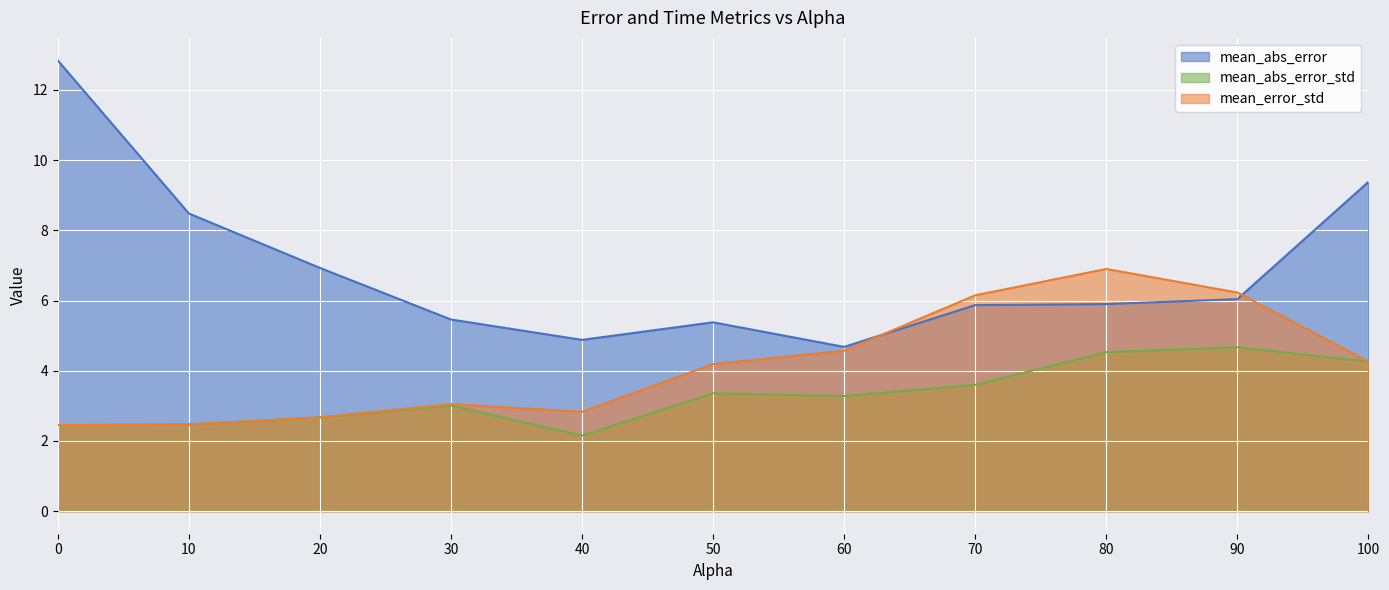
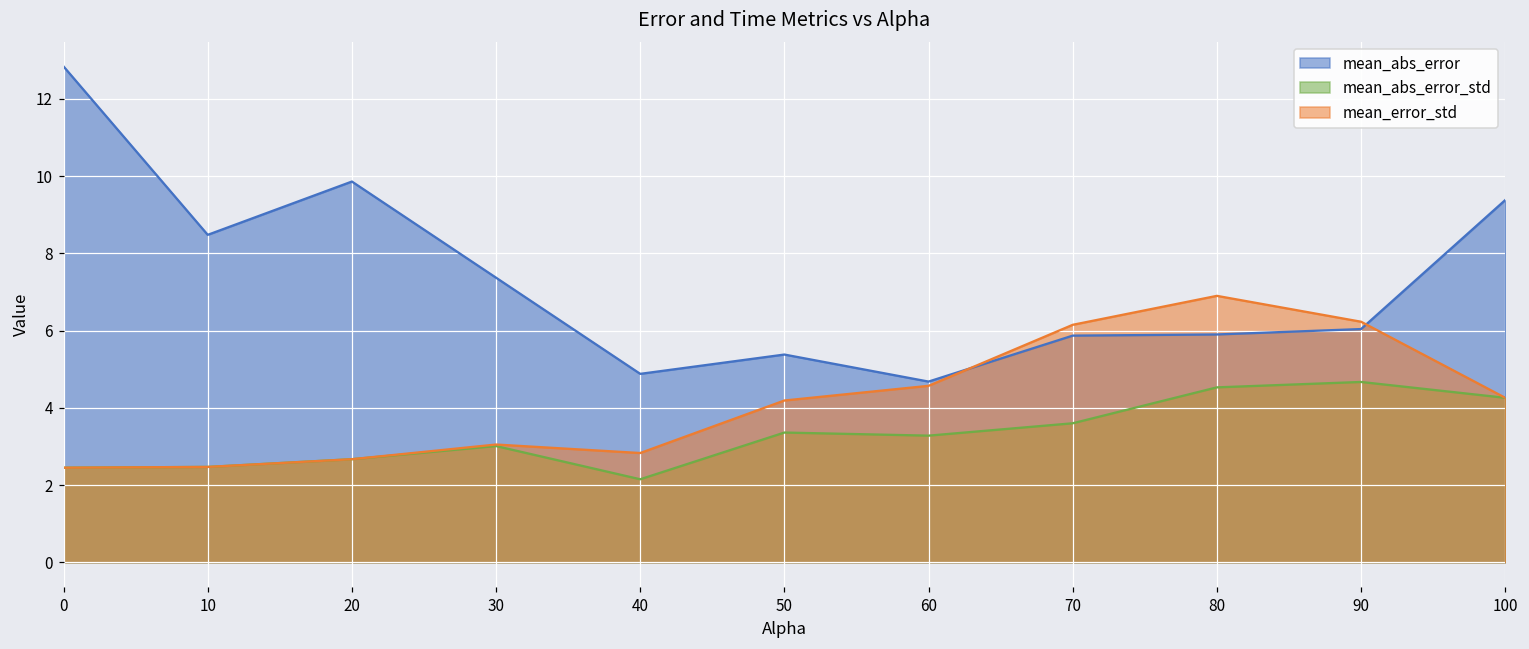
mean_abs_error, 20: 6.9 -> 9.9
mean_abs_error, 30: 5.5 -> 7.4
